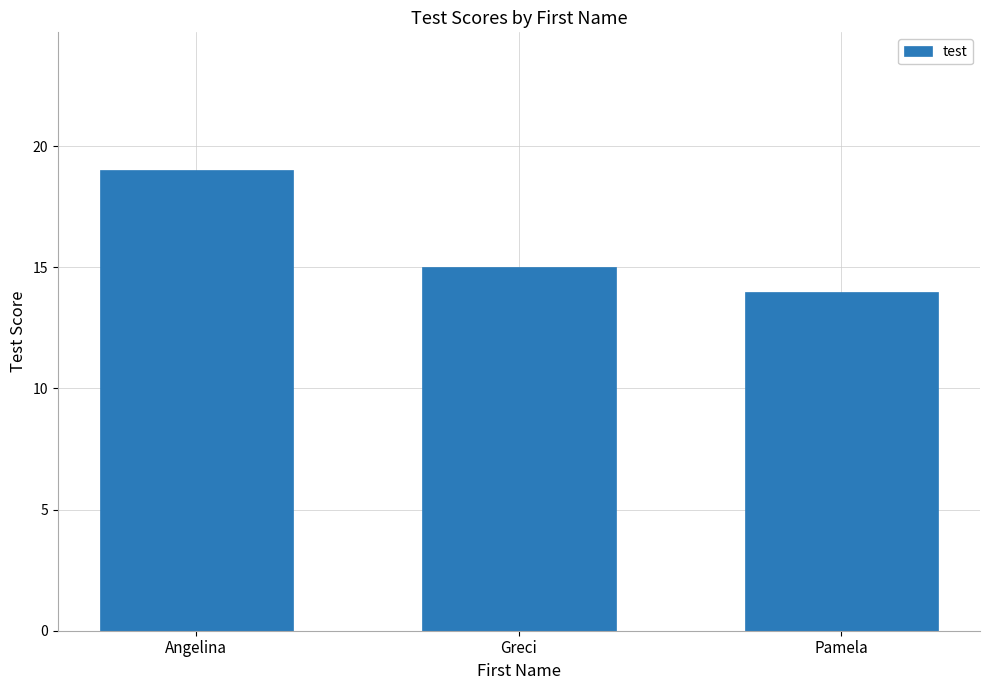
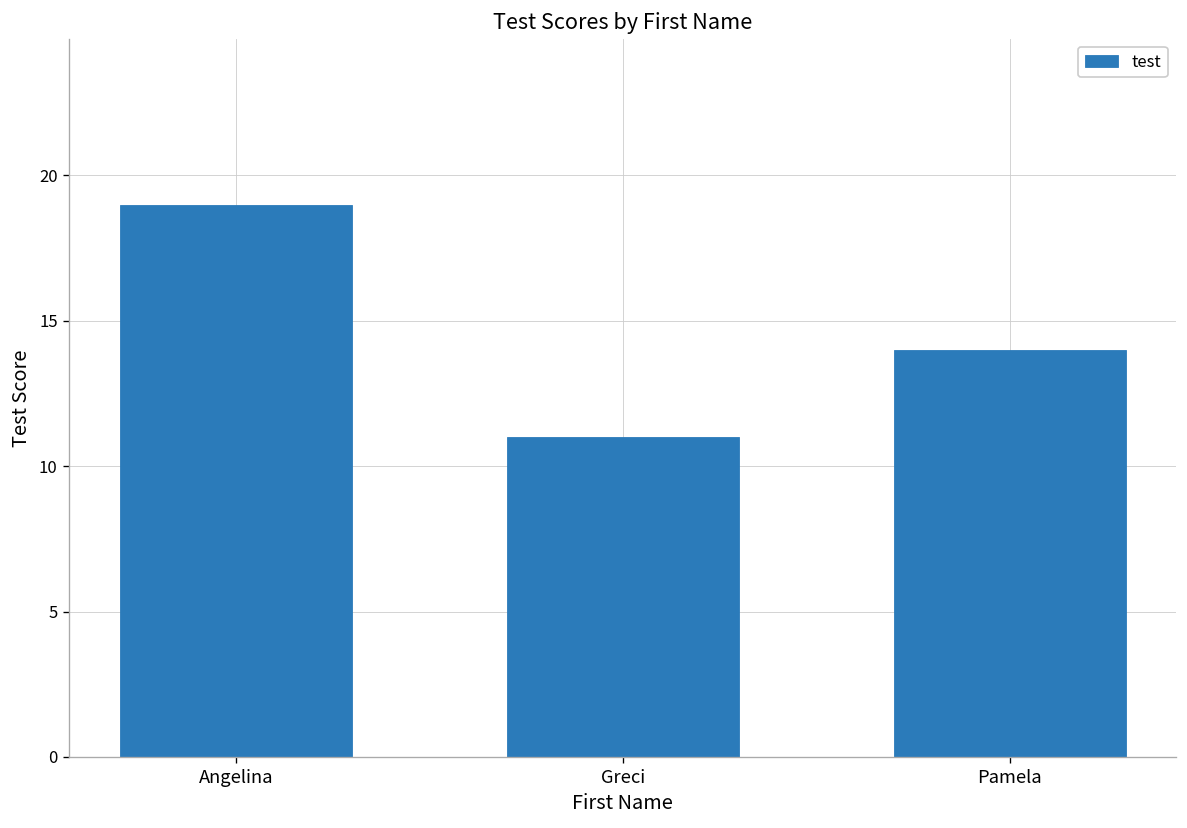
Greci: 15 -> 11
